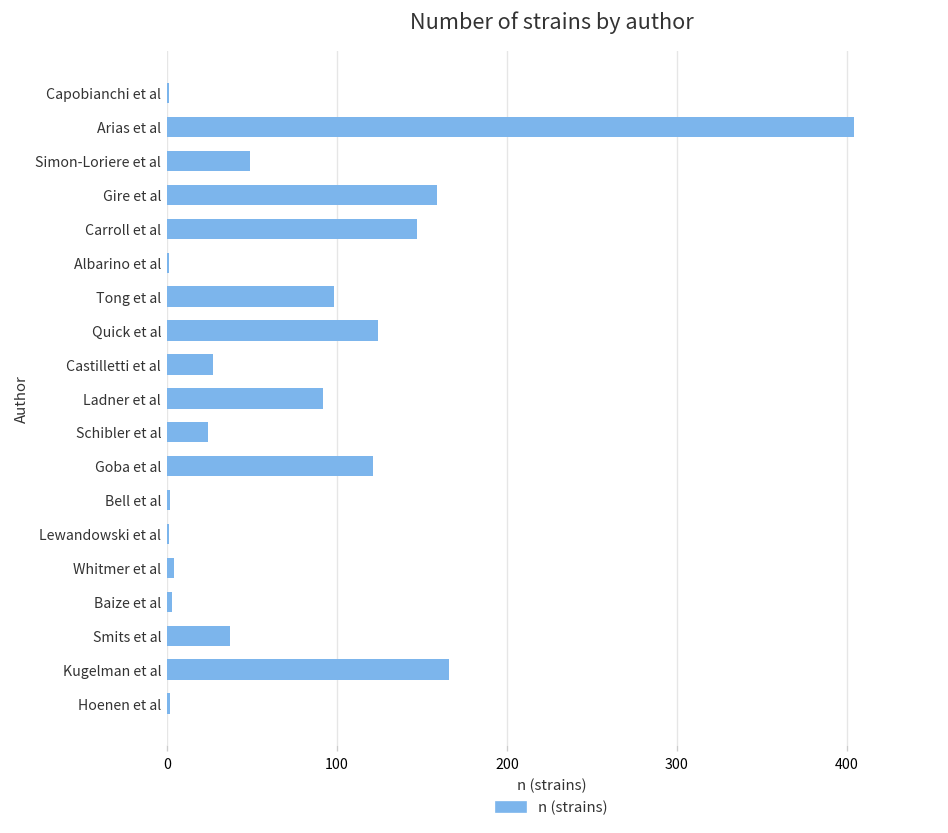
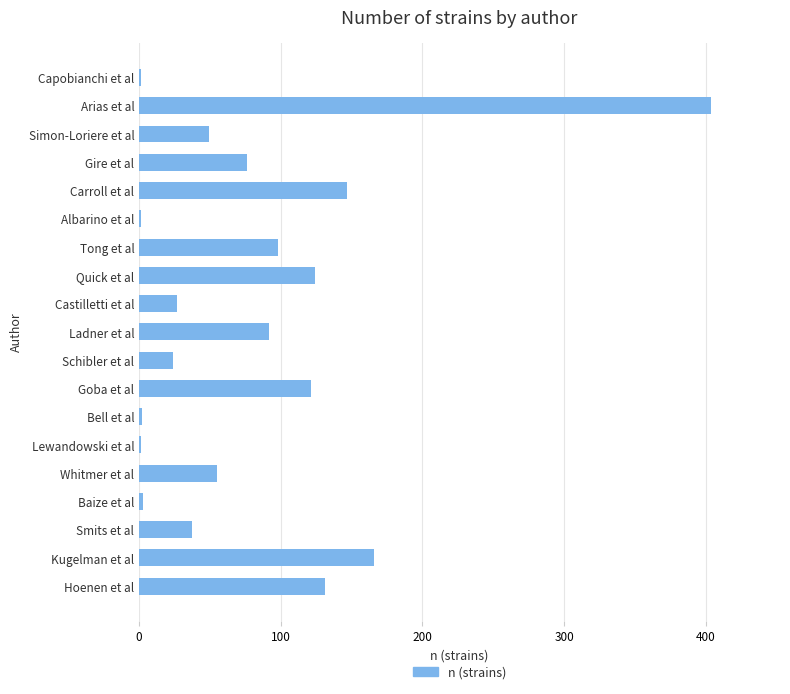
Gire et al: 159 -> 76
Whitmer et al: 4 -> 55
Hoenen et al: 2 -> 131
